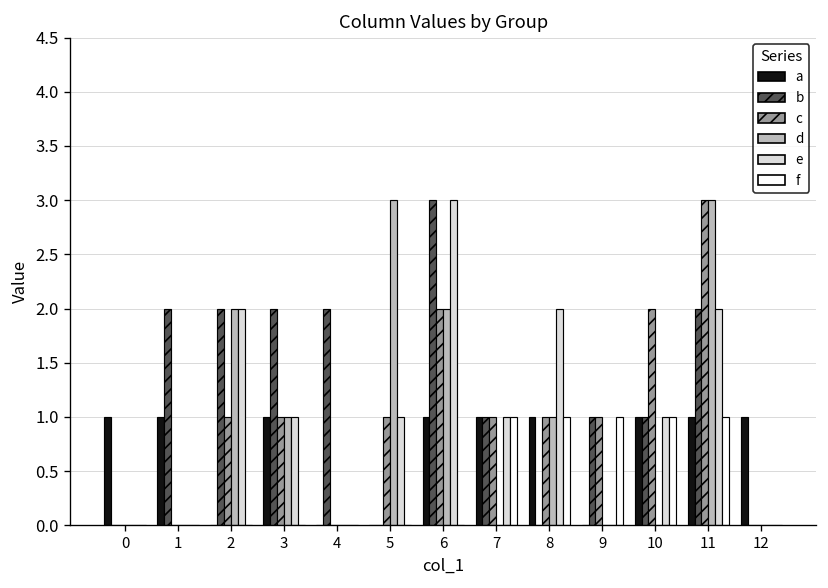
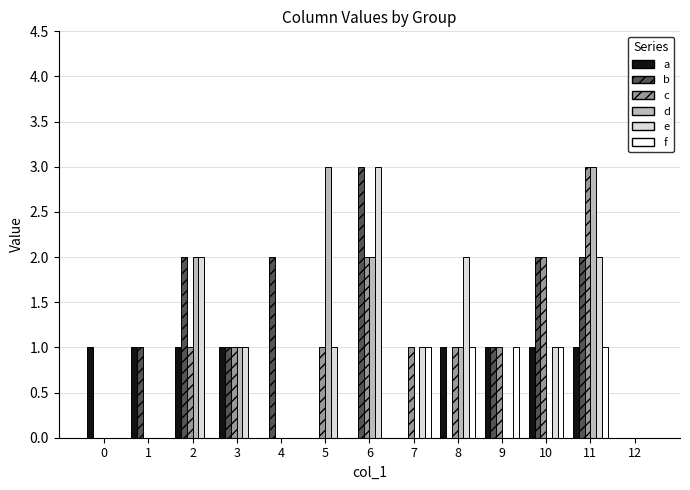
b, 1: 2 -> 1
a, 2: 0 -> 1
b, 3: 2 -> 1
a, 6: 1 -> 0
a, 7: 1 -> 0
b, 7: 1 -> 0
a, 9: 0 -> 1
b, 10: 1 -> 2
a, 12: 1 -> 0
